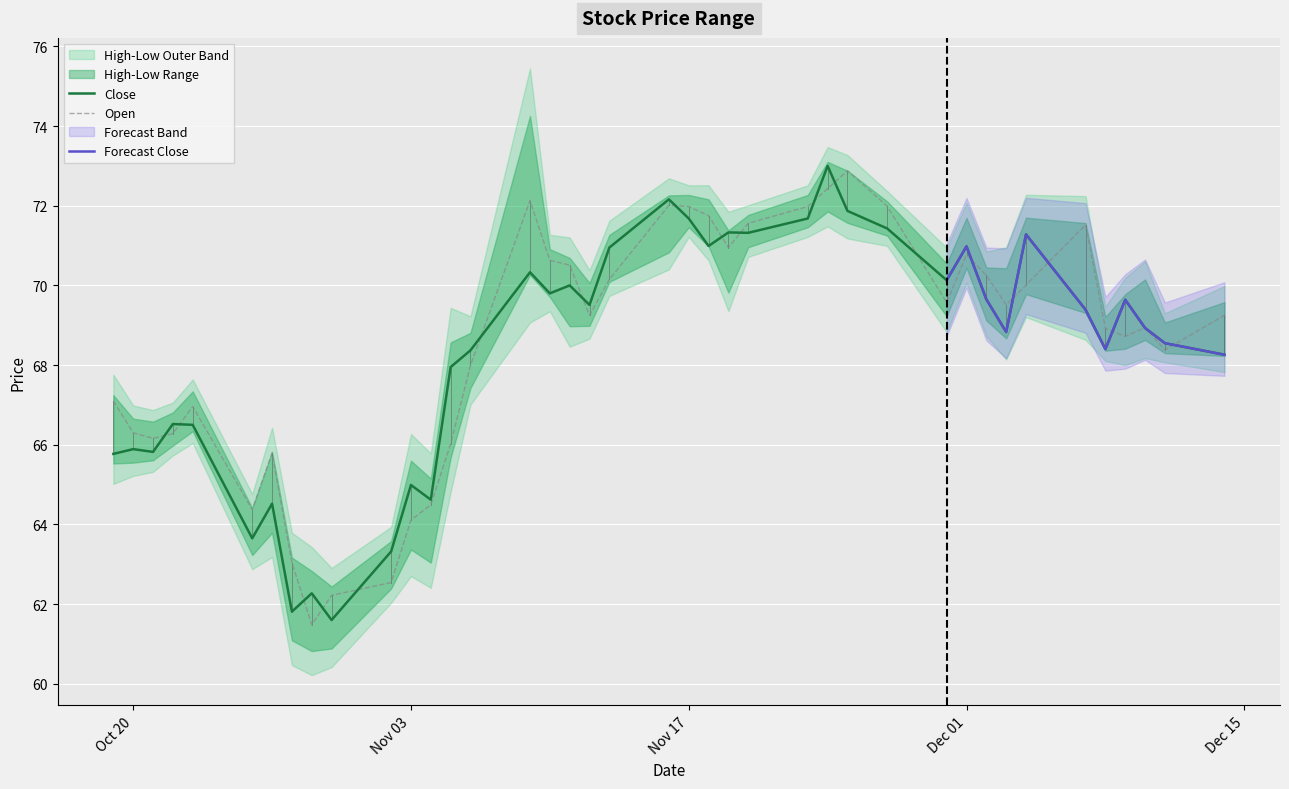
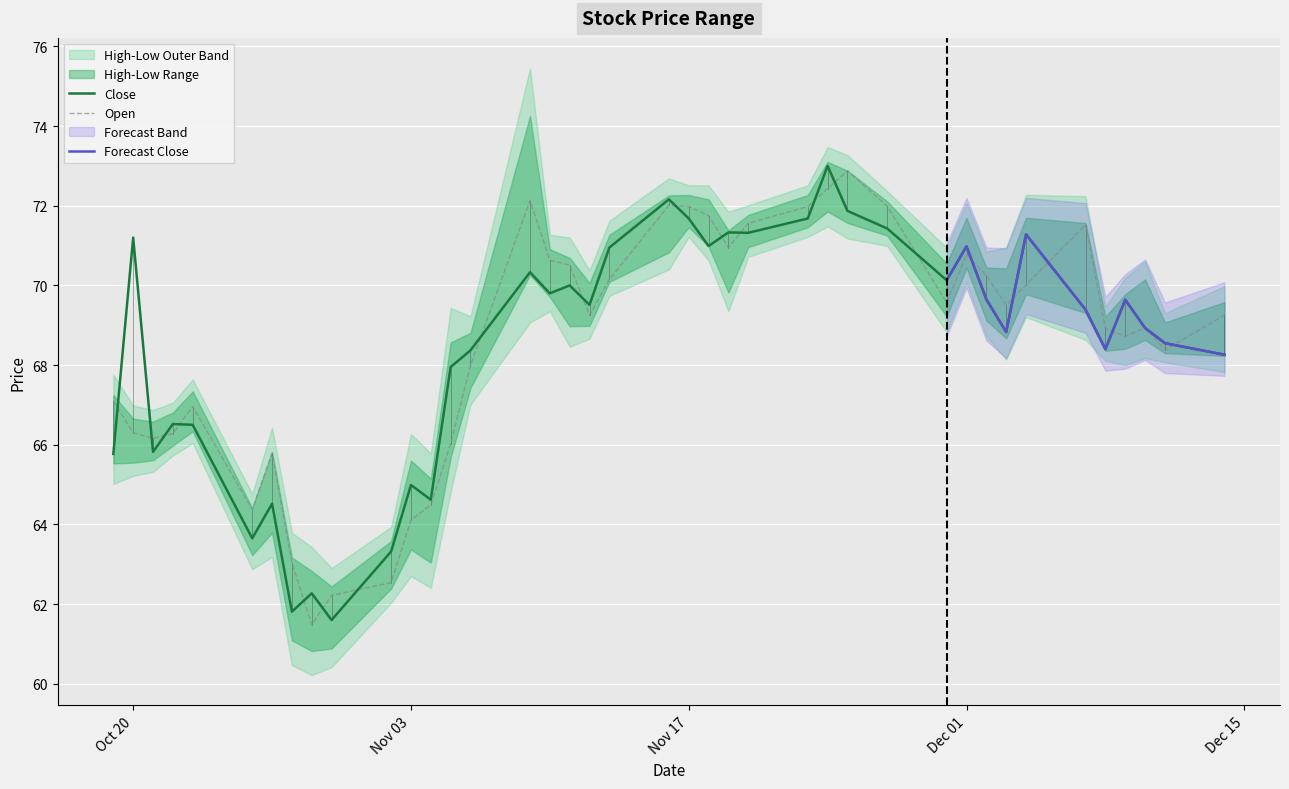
Close, Oct 20: 65.9 -> 71.2
